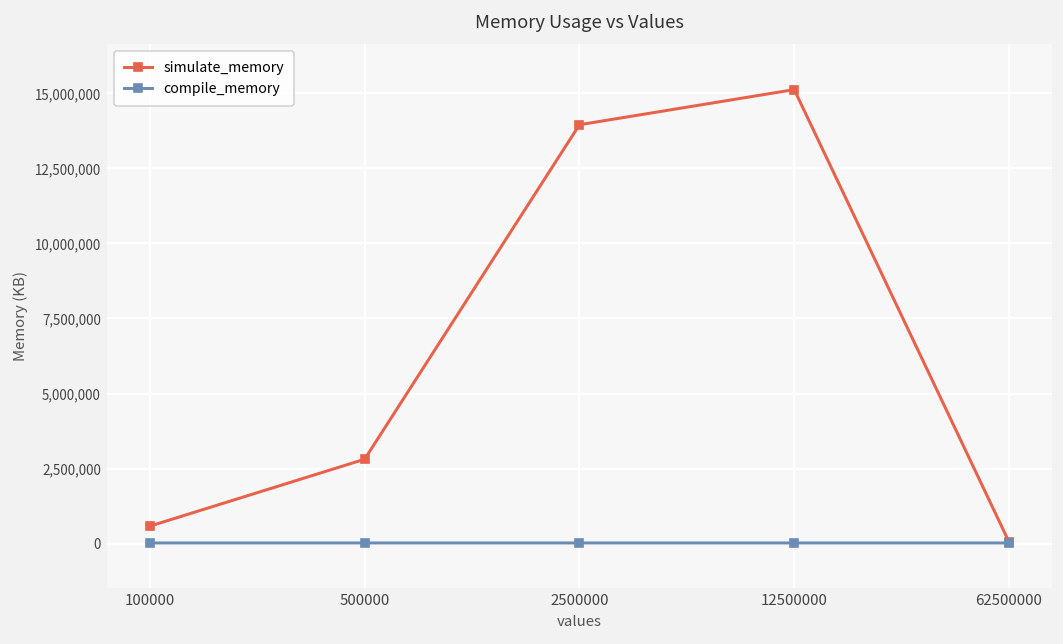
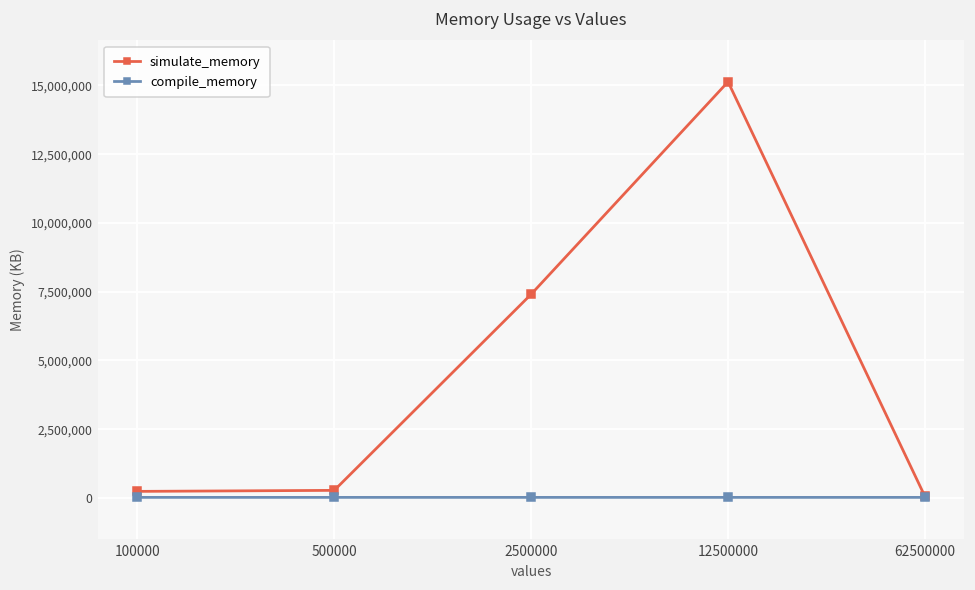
simulate_memory, 100000: 600,000 -> 200,000
simulate_memory, 500000: 2,800,000 -> 300,000
simulate_memory, 2500000: 14,000,000 -> 7,400,000
